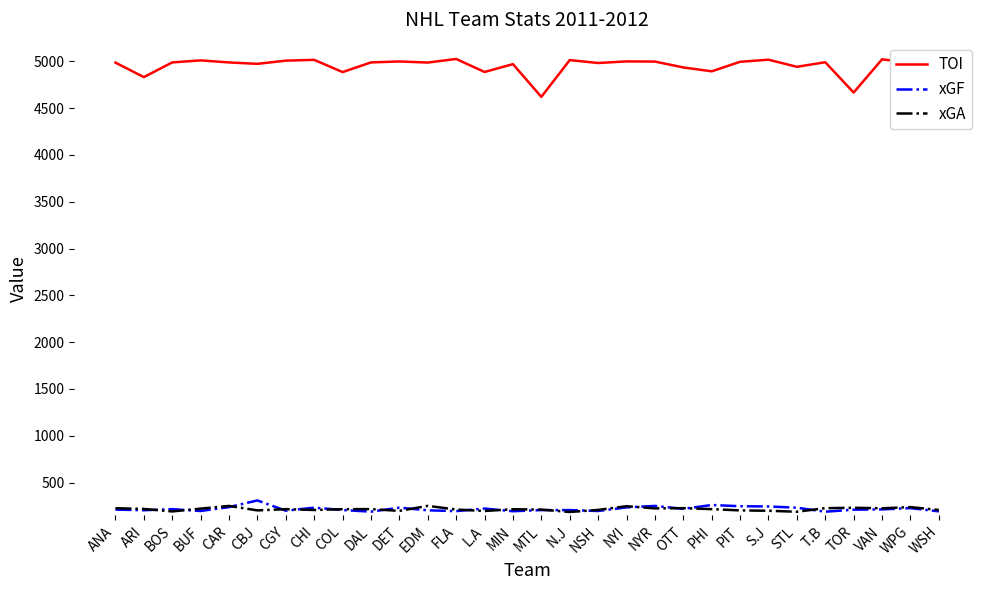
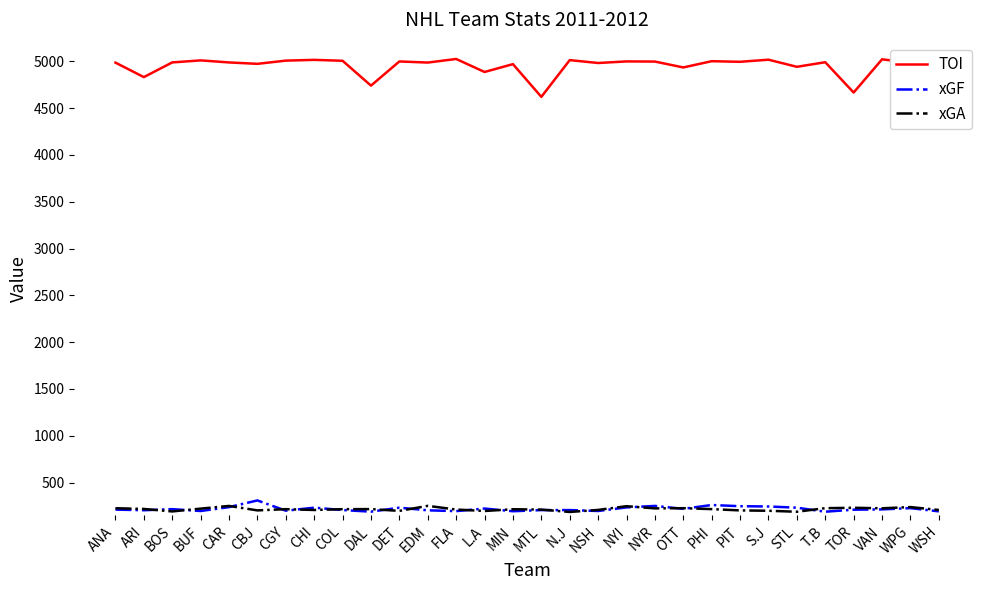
TOI, COL: 4900 -> 5000
TOI, DAL: 5000 -> 4700
TOI, PHI: 4900 -> 5000
